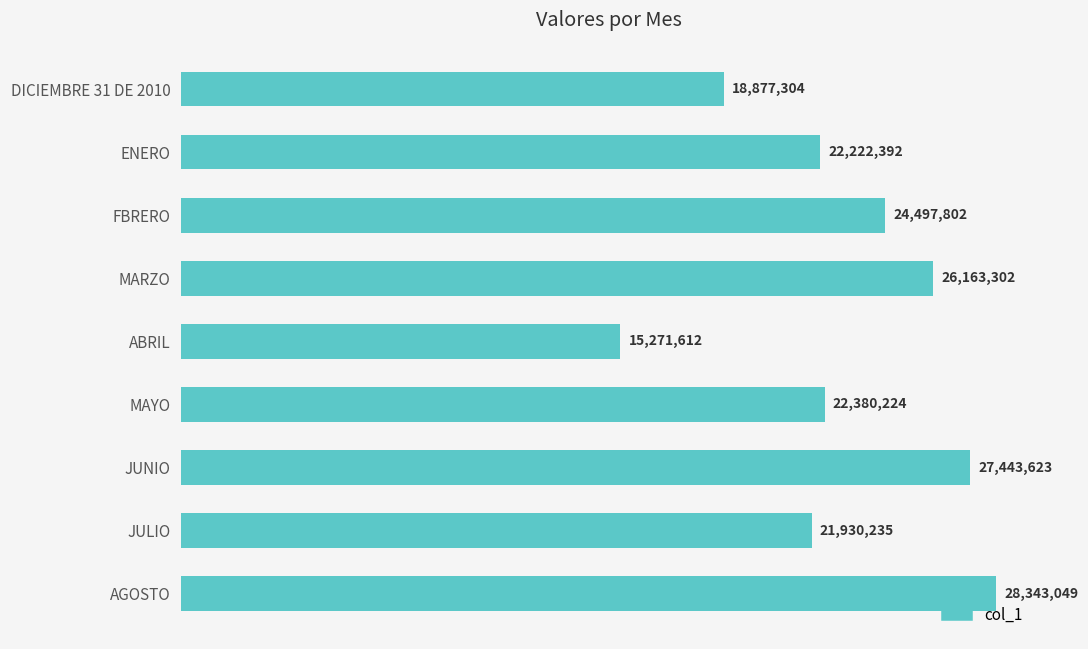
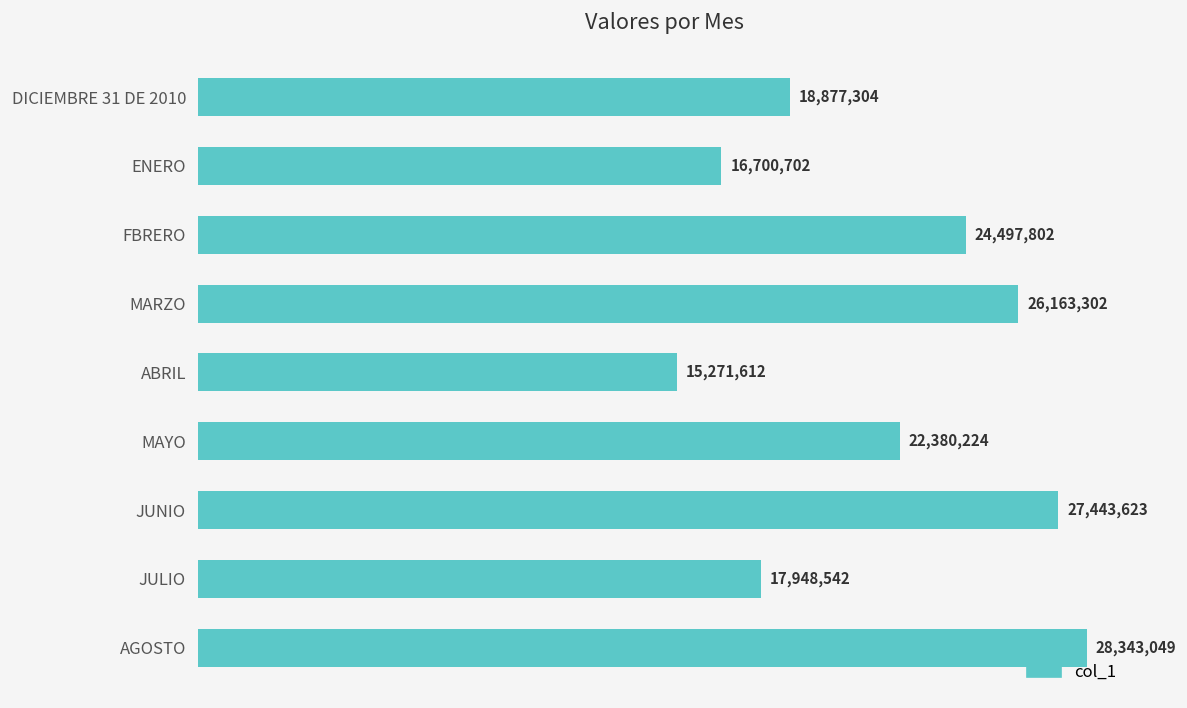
ENERO: 22,222,392 -> 16,700,702
JULIO: 21,930,235 -> 17,948,542
